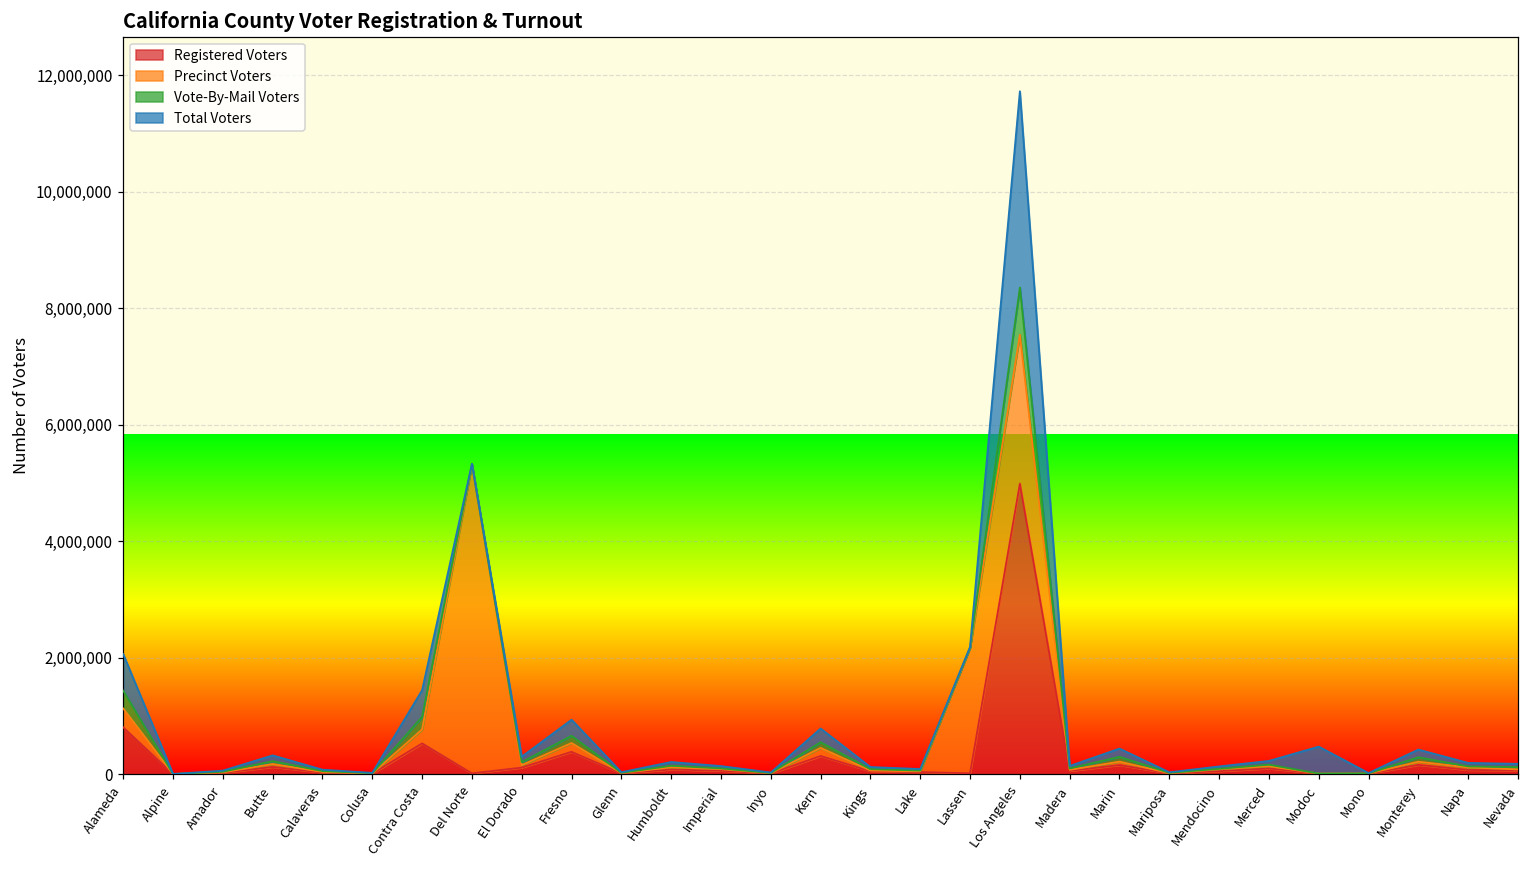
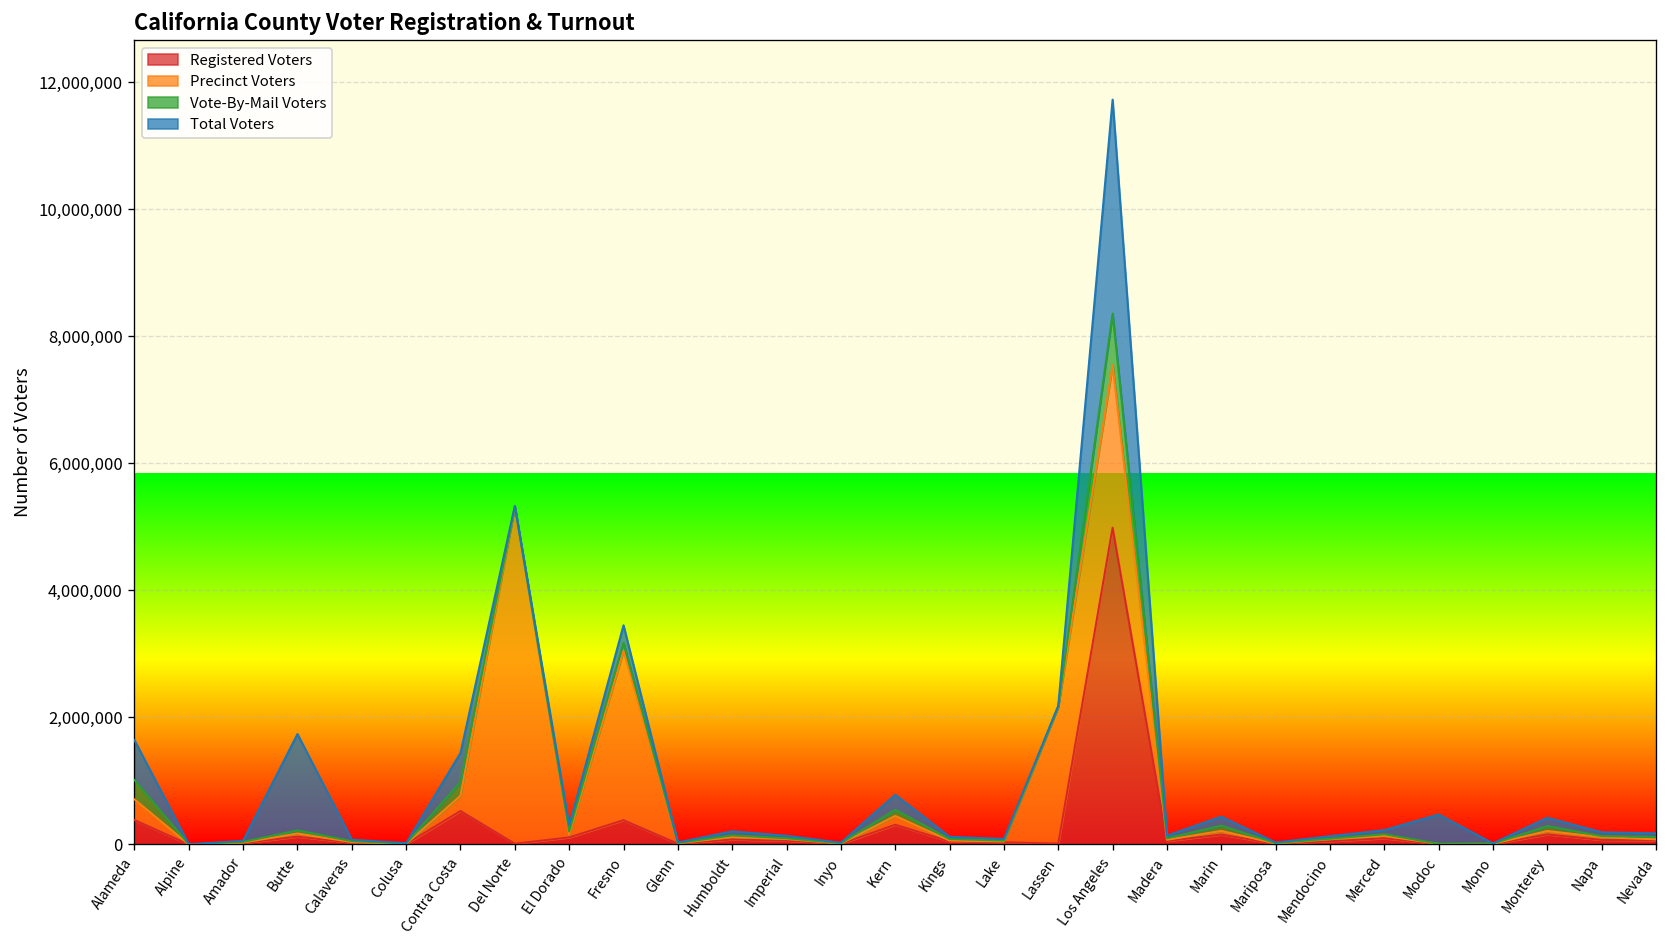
Registered Voters, Alameda: 800,000 -> 400,000
Total Voters, Butte: 100,000 -> 1,500,000
Precinct Voters, Fresno: 200,000 -> 2,700,000
